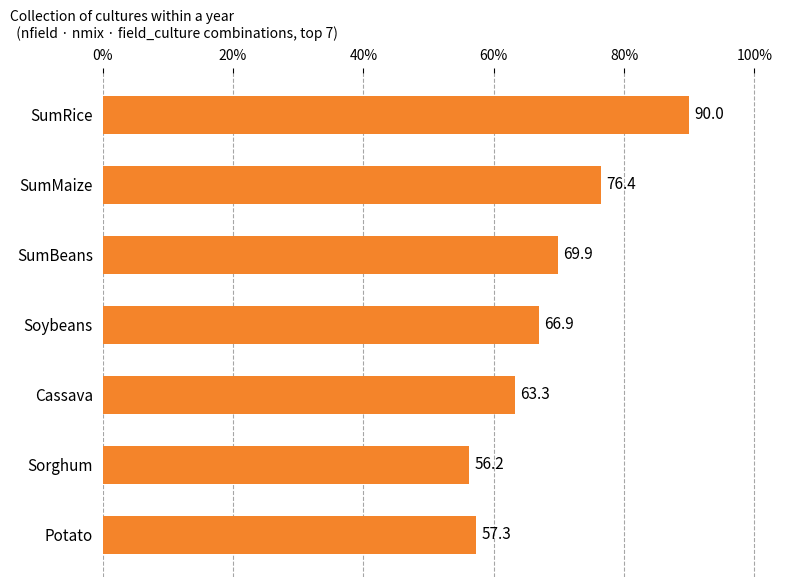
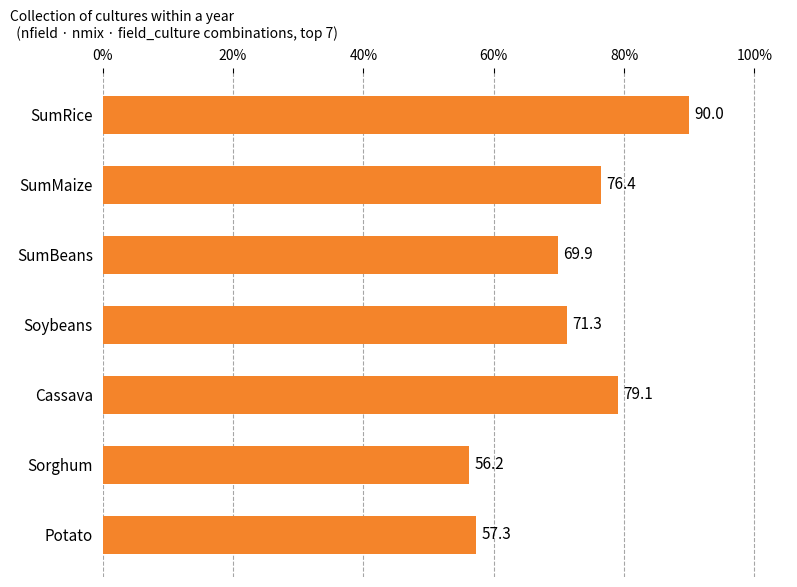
Soybeans: 66.9 -> 71.3
Cassava: 63.3 -> 79.1
